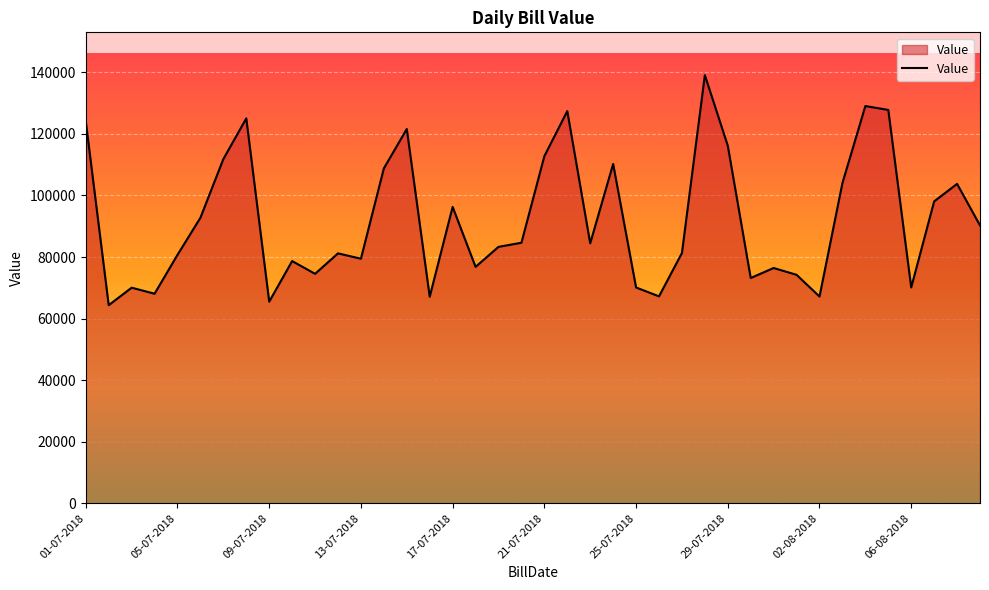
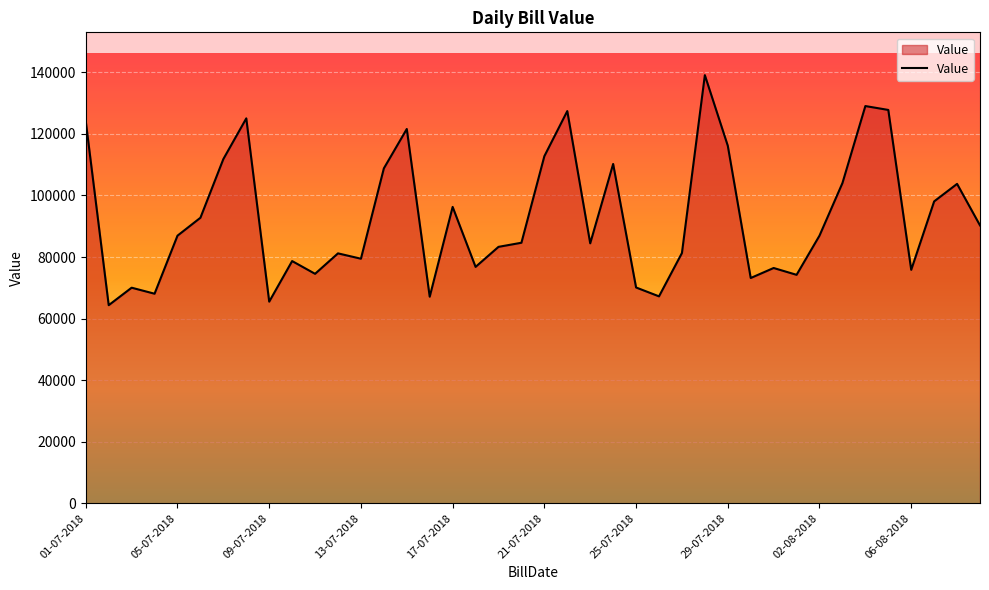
05-07-2018: 81000 -> 87000
02-08-2018: 67000 -> 87000
06-08-2018: 70000 -> 76000
